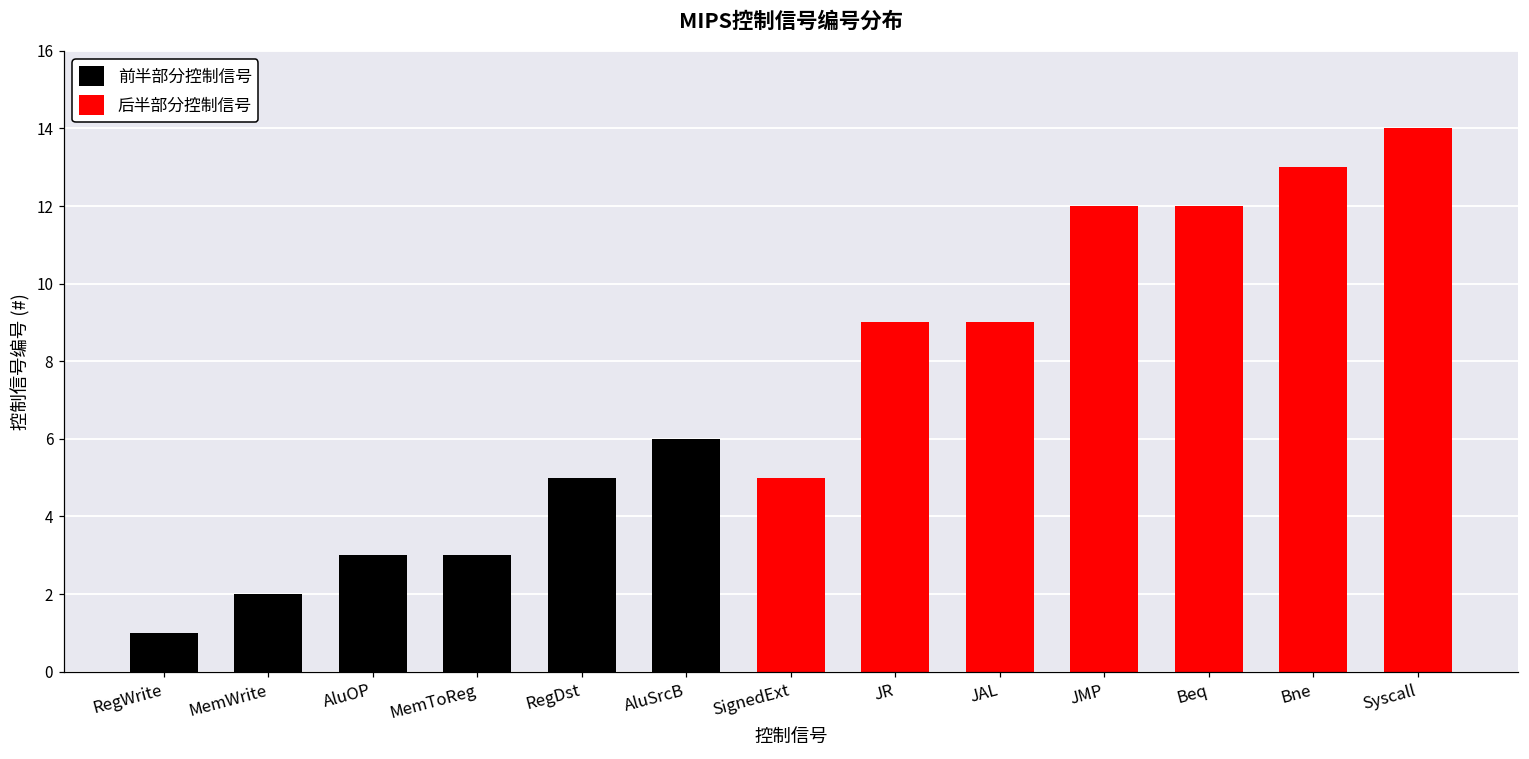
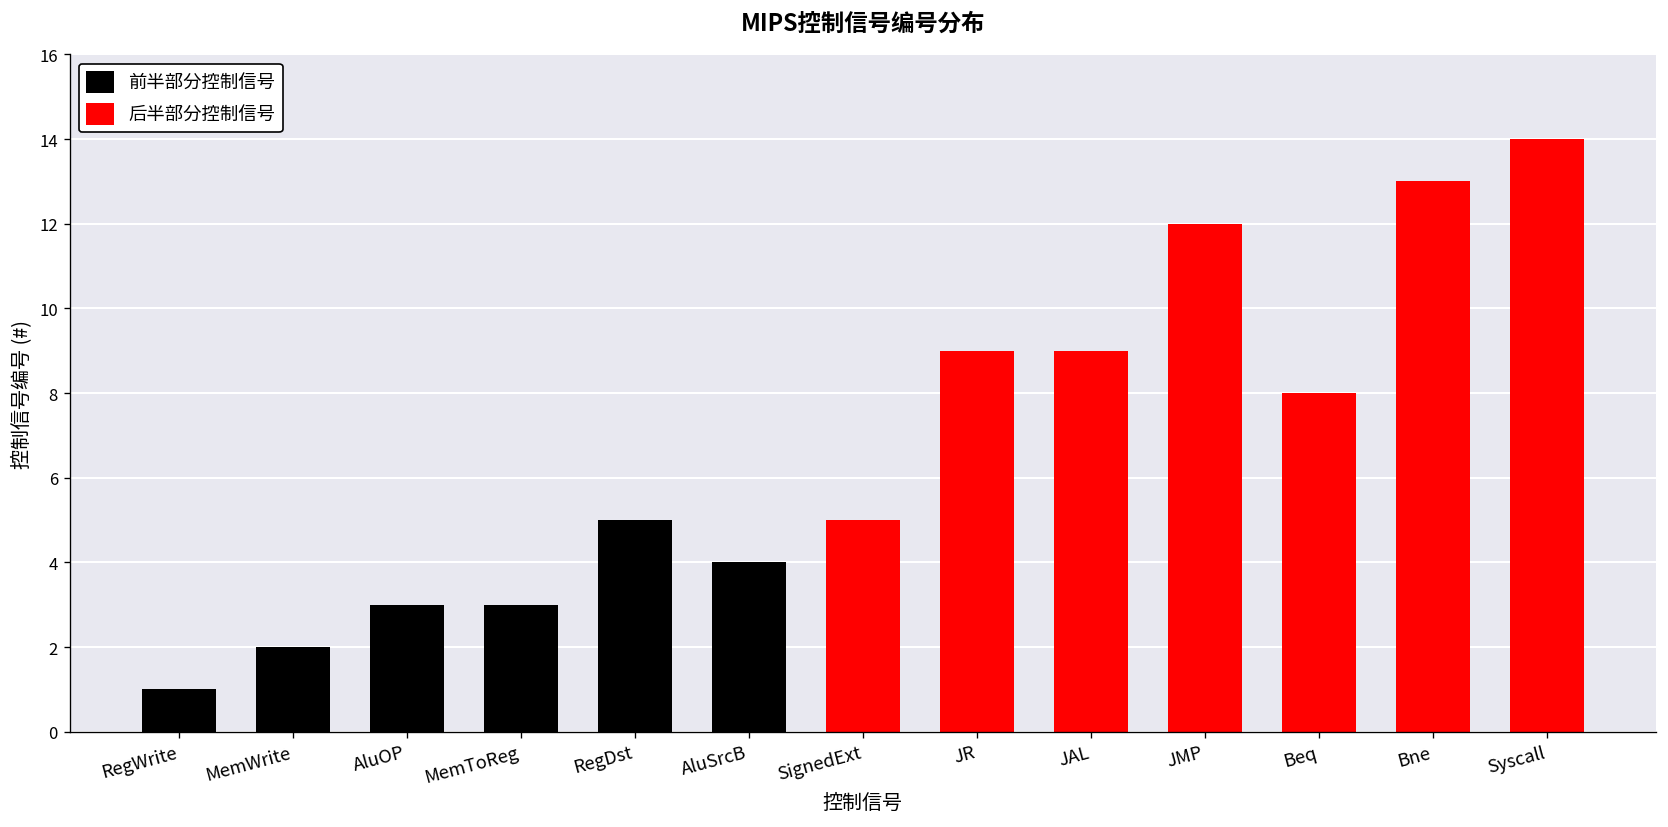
前半部分控制信号, AluSrcB: 6 -> 4
后半部分控制信号, Beq: 12 -> 8
